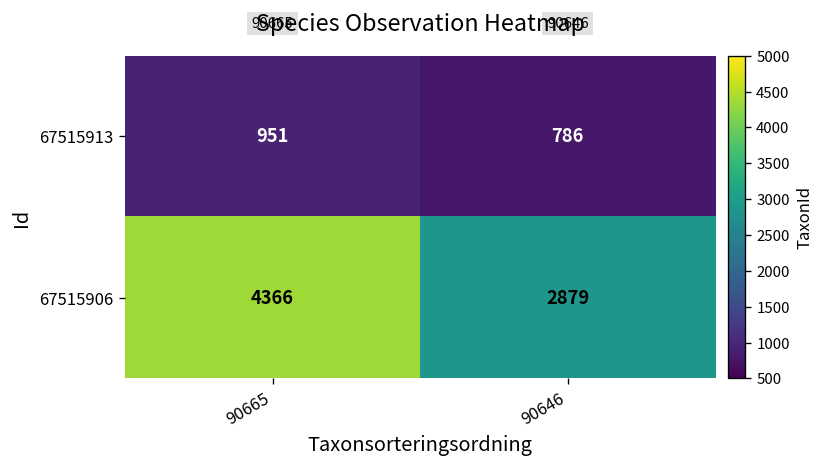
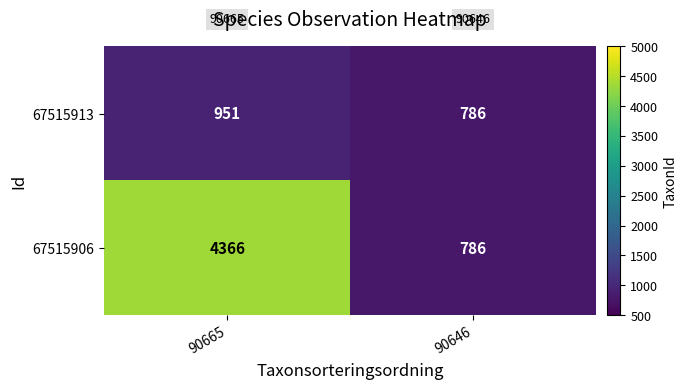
67515906, 90646: 2879 -> 786
